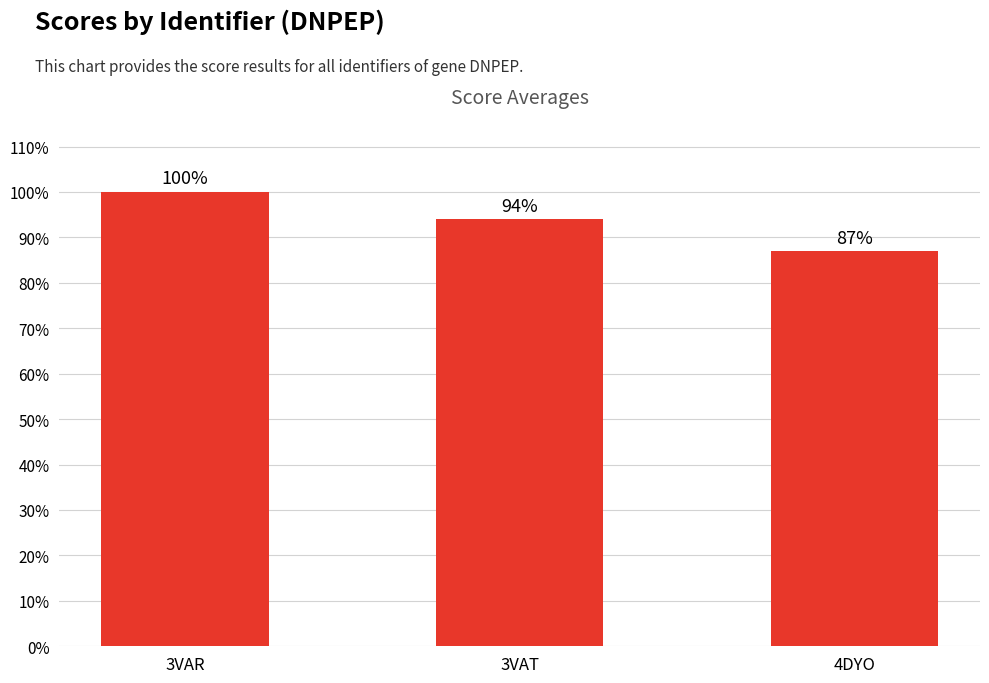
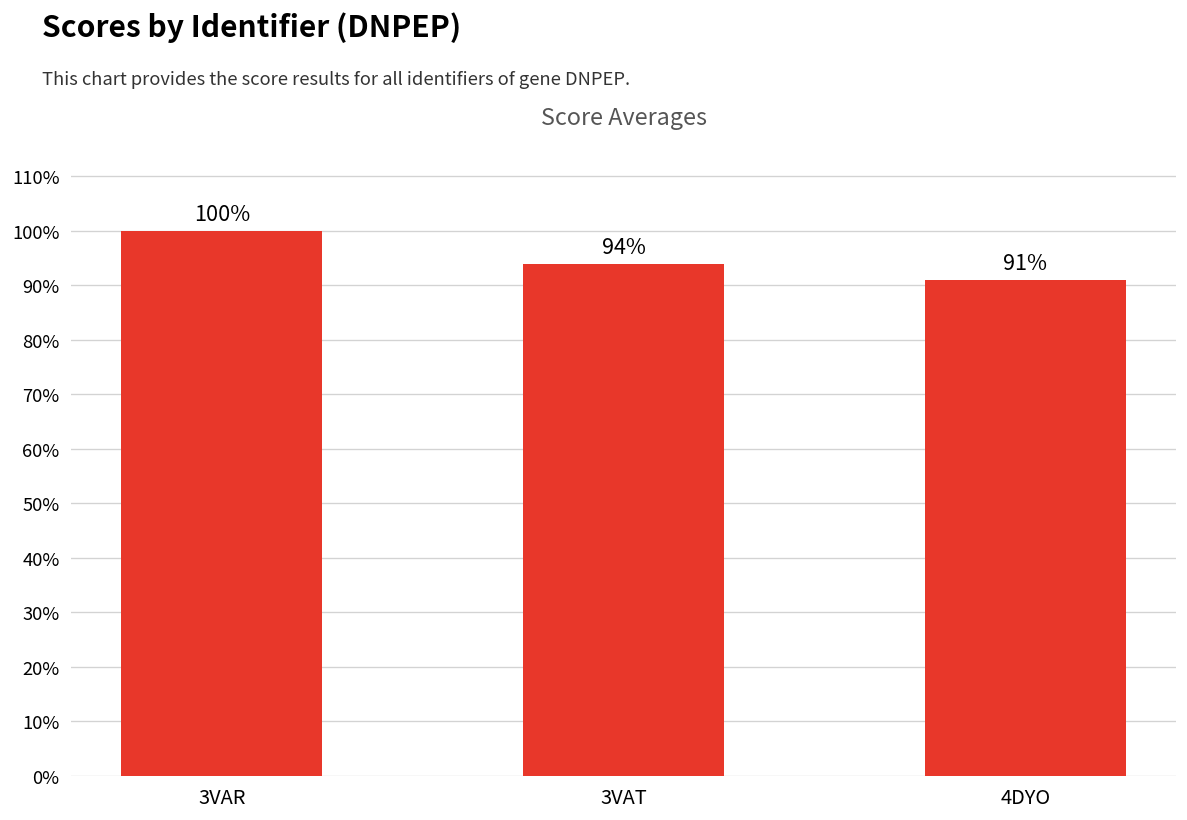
4DYO: 87% -> 91%
